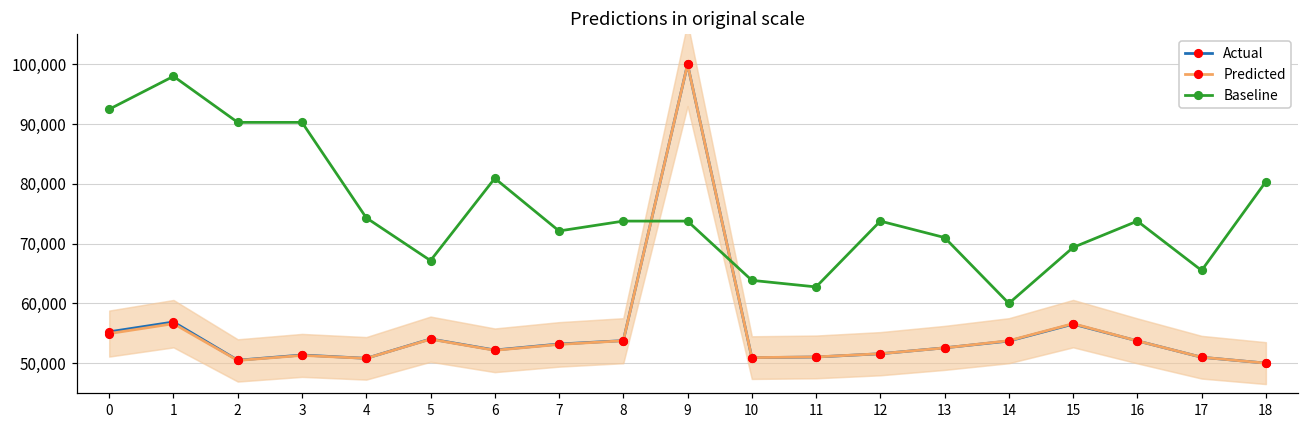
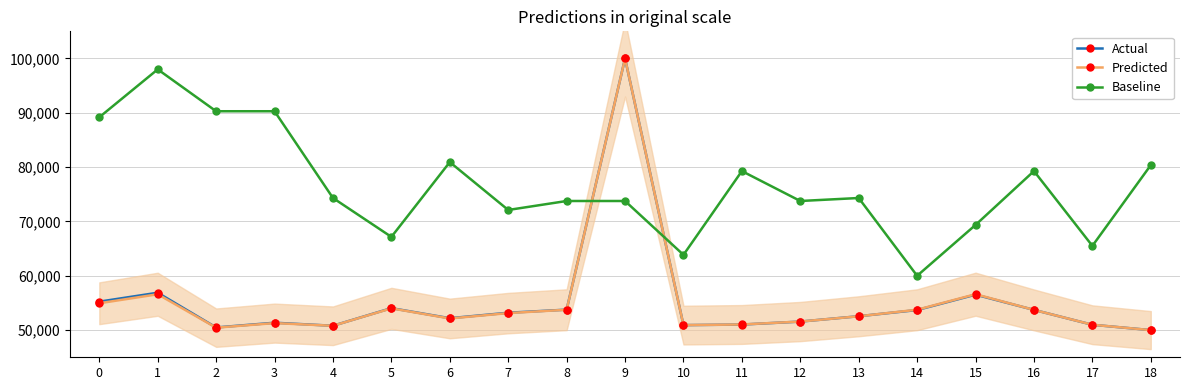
Baseline, 0: 92,000 -> 89,000
Baseline, 11: 63,000 -> 79,000
Baseline, 13: 71,000 -> 74,000
Baseline, 16: 74,000 -> 79,000
